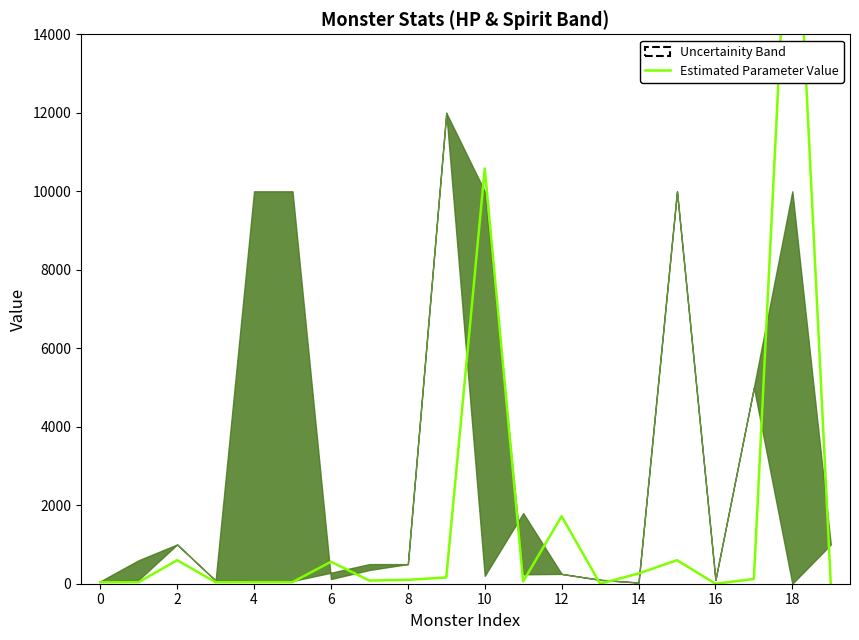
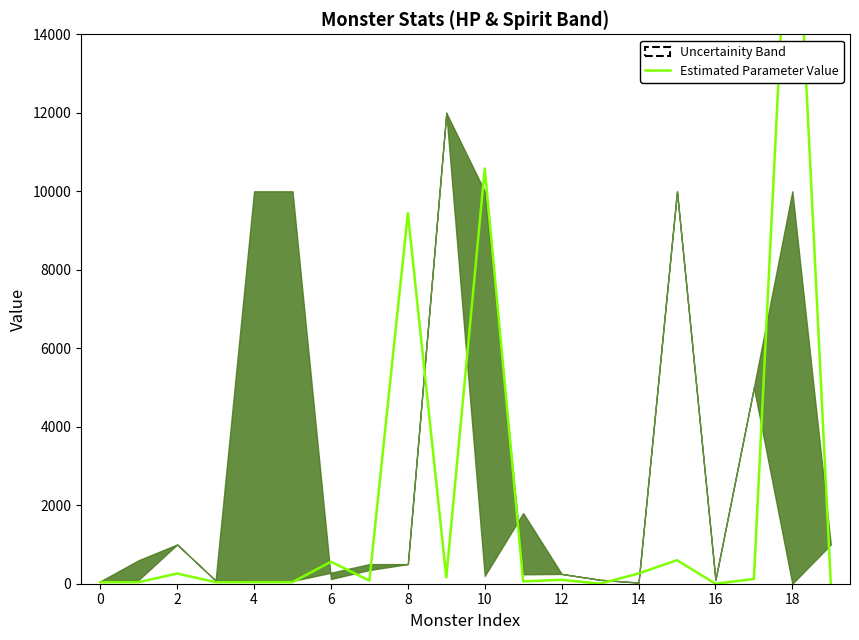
Estimated Parameter Value, 2: 600 -> 300
Estimated Parameter Value, 8: 100 -> 9400
Estimated Parameter Value, 12: 1700 -> 100
